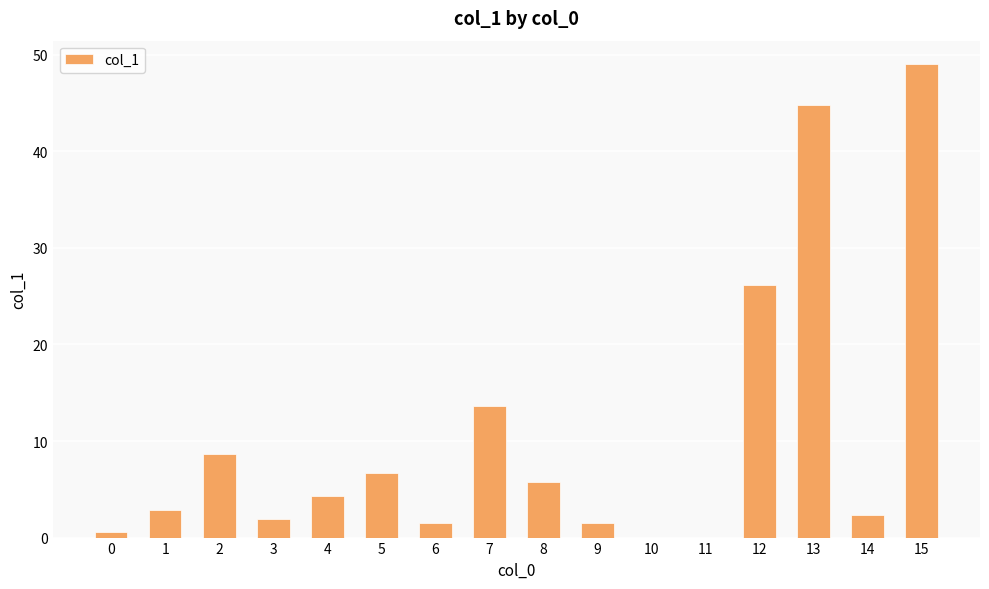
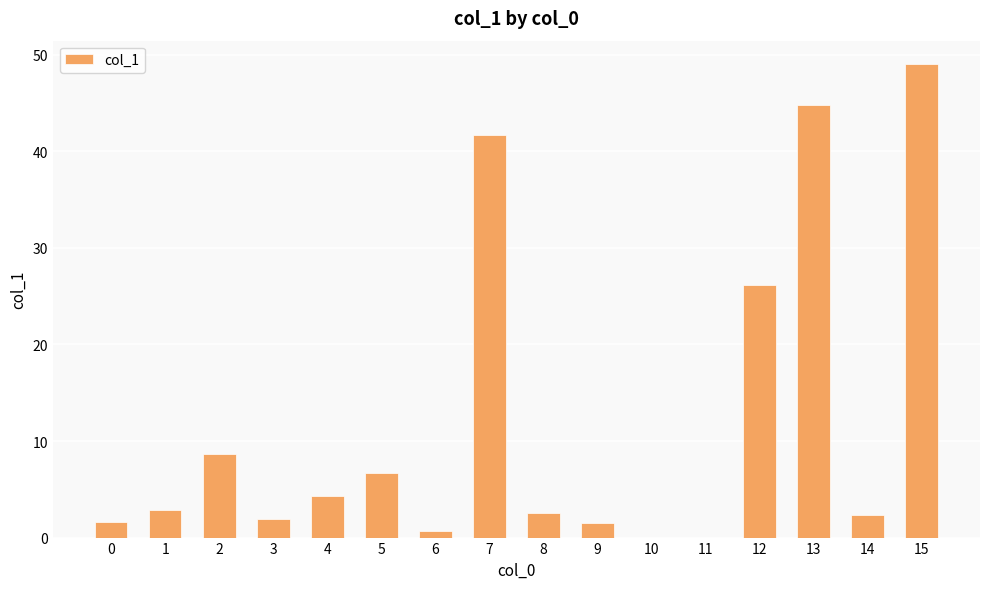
0: 1 -> 2
6: 2 -> 1
7: 14 -> 42
8: 6 -> 3
